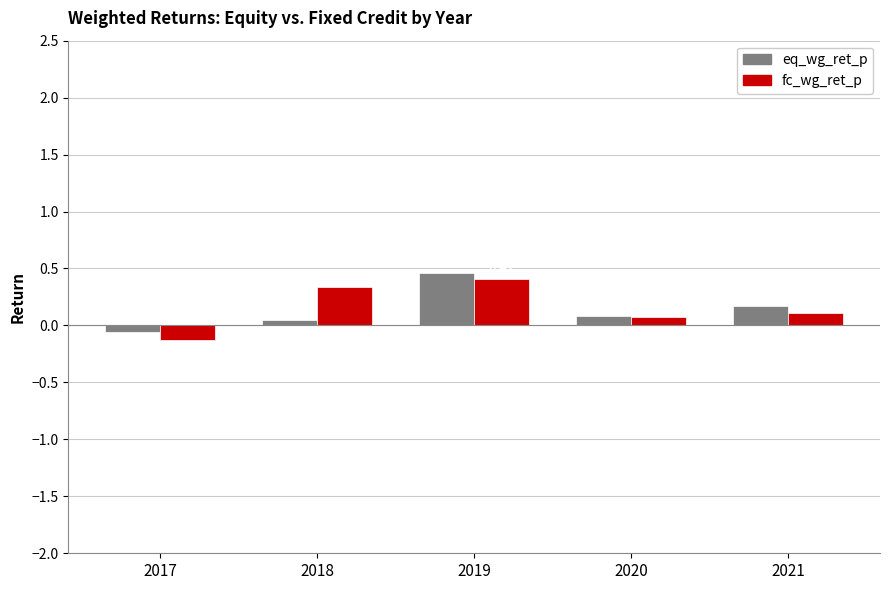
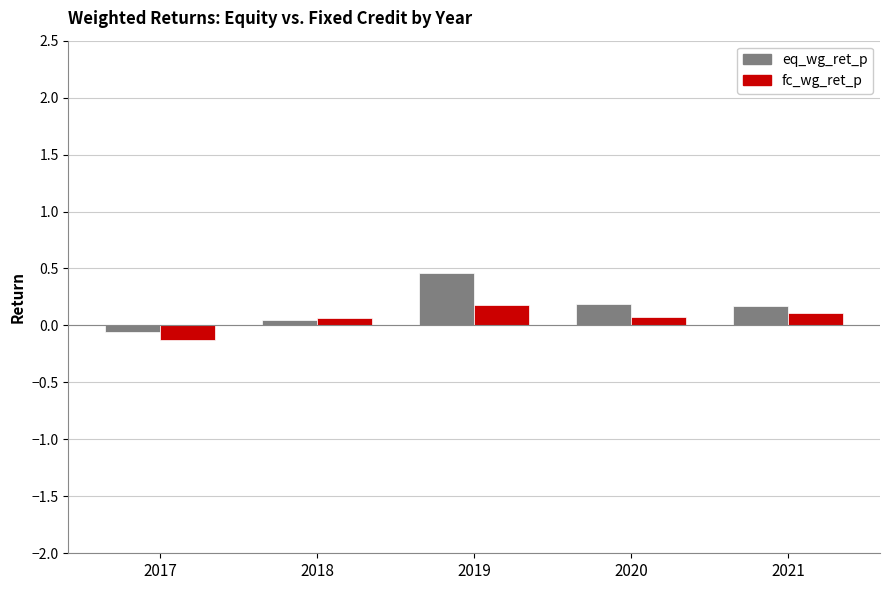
fc_wg_ret_p, 2018: 0.34 -> 0.06
fc_wg_ret_p, 2019: 0.41 -> 0.18
eq_wg_ret_p, 2020: 0.09 -> 0.19
